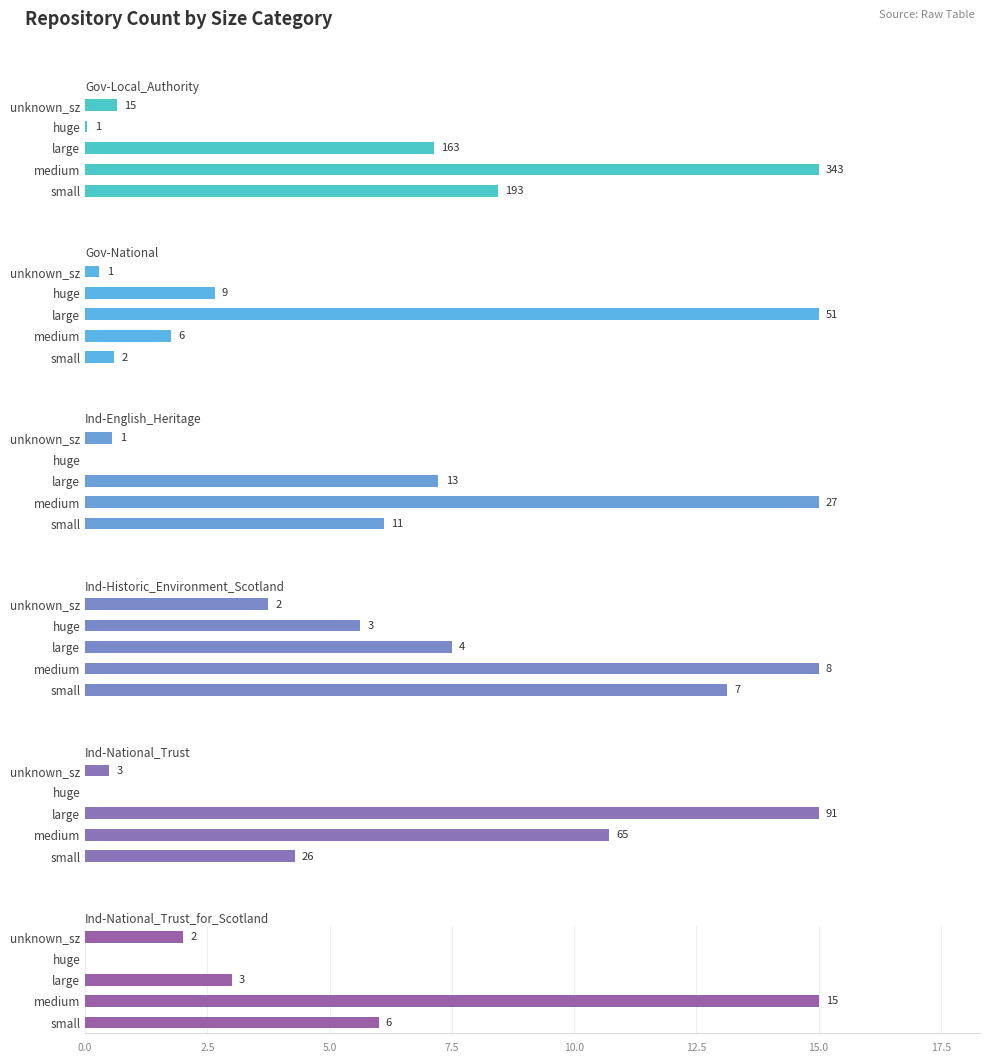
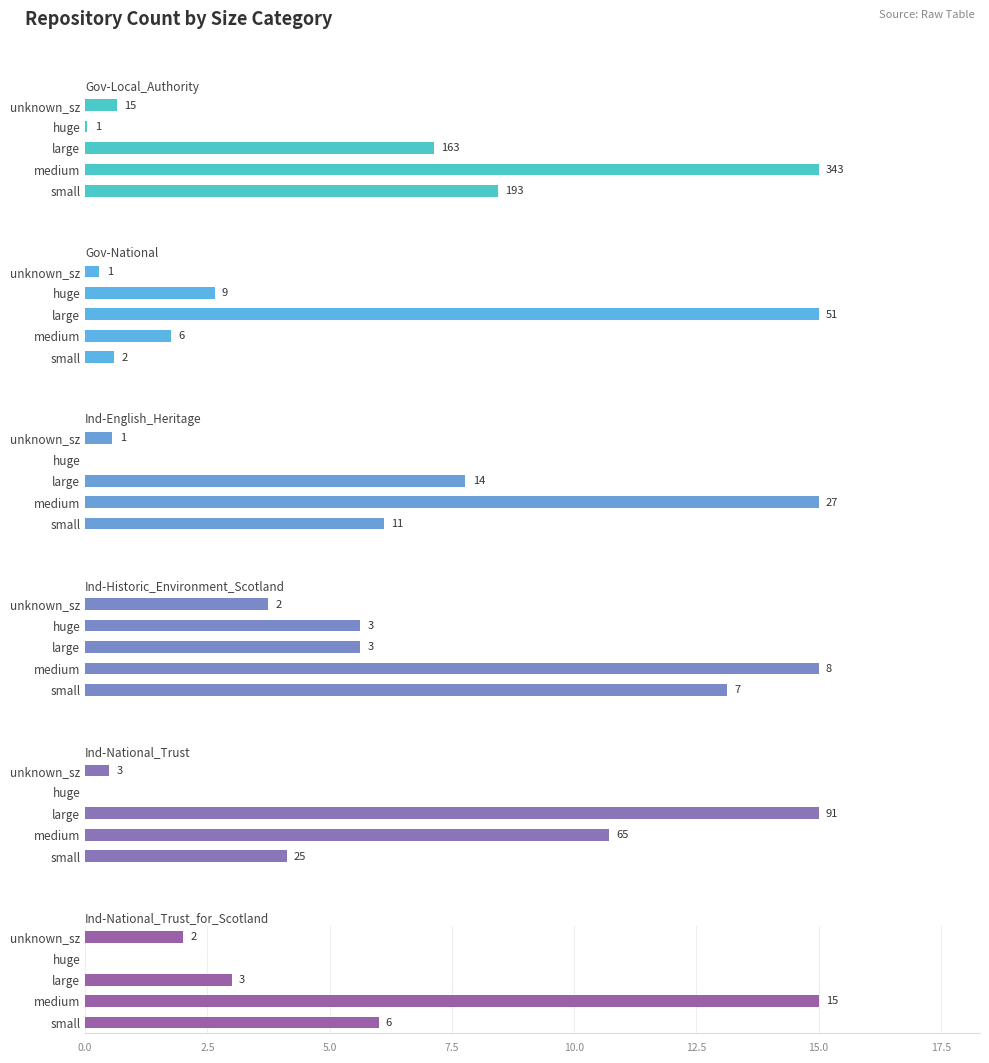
Ind-English_Heritage, large: 13 -> 14
Ind-Historic_Environment_Scotland, large: 4 -> 3
Ind-National_Trust, small: 26 -> 25
